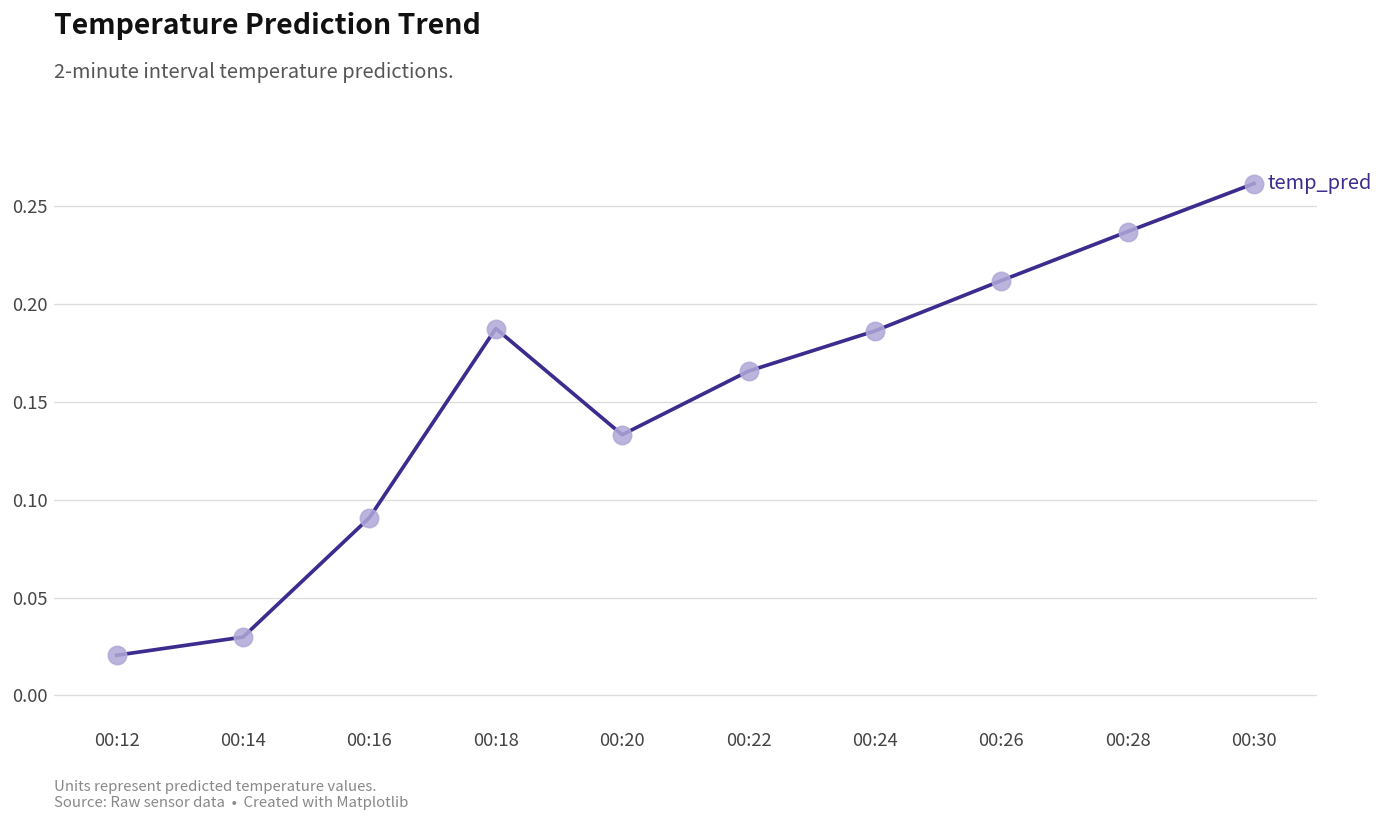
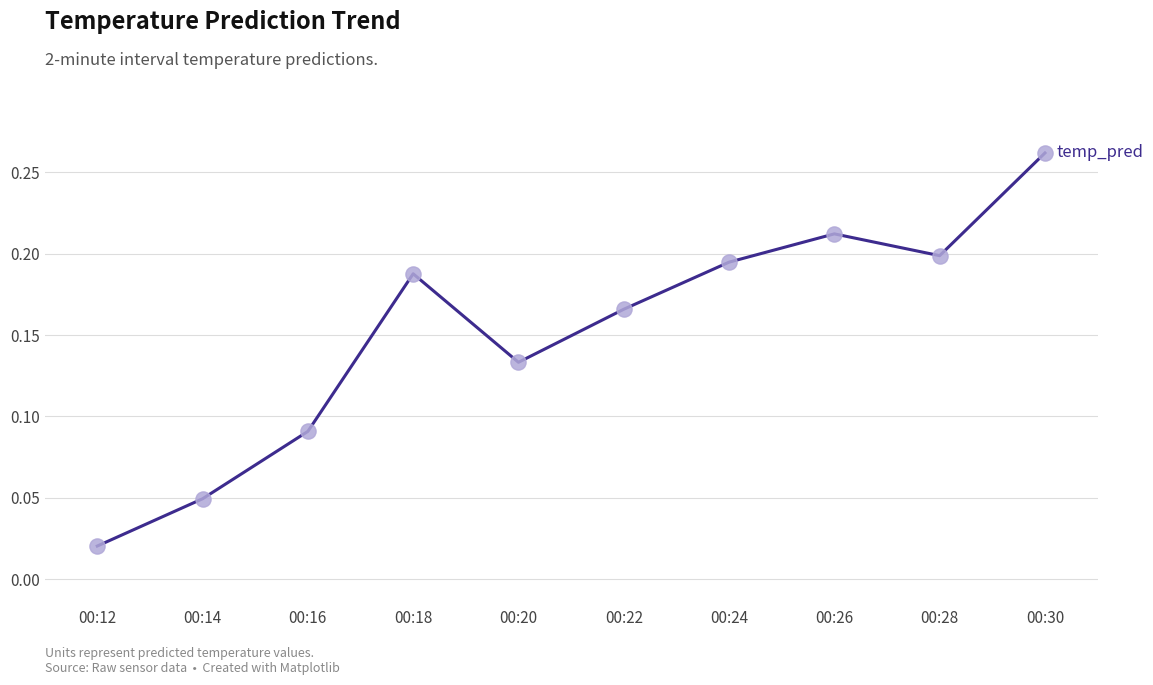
00:14: 0.030 -> 0.049
00:24: 0.186 -> 0.195
00:28: 0.237 -> 0.199
